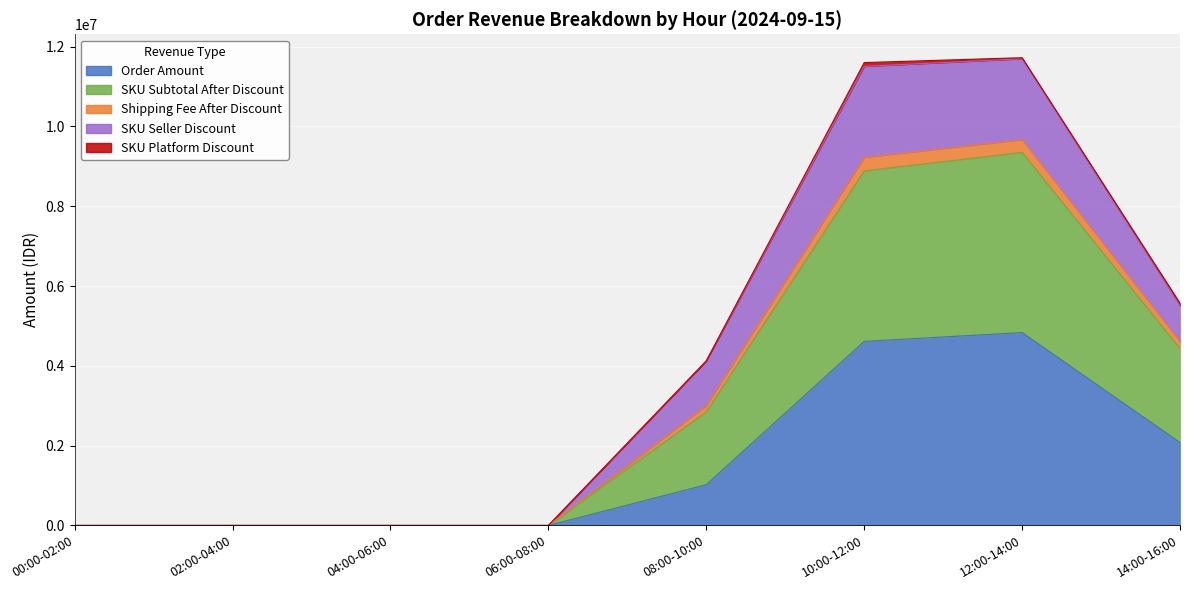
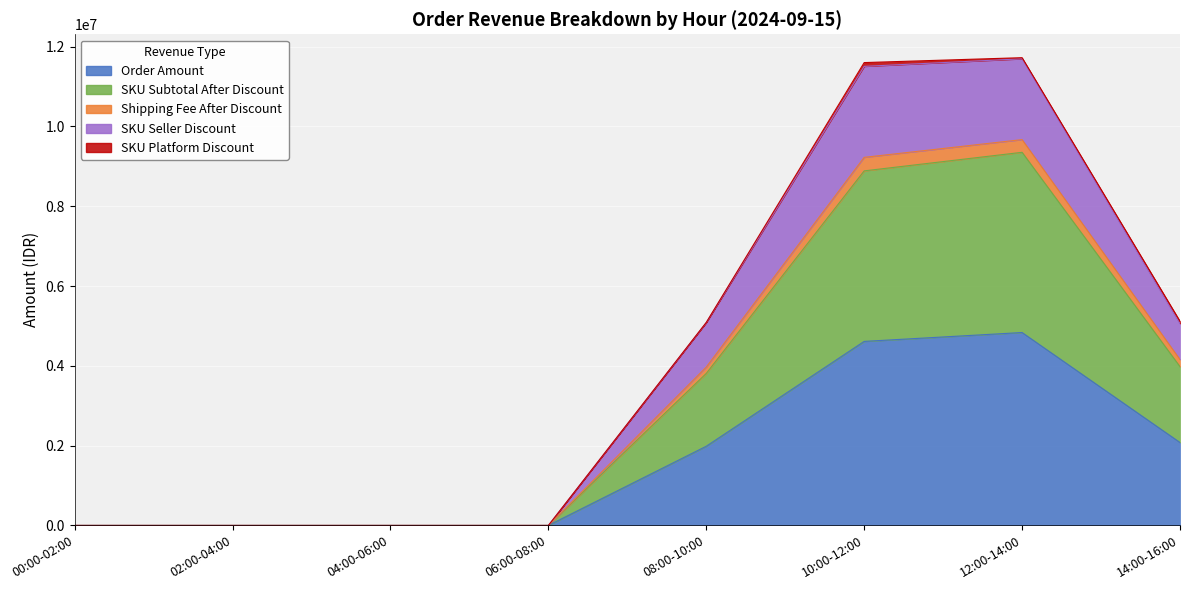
Order Amount, 08:00-10:00: 1000000 -> 2000000
SKU Subtotal After Discount, 14:00-16:00: 2400000 -> 1900000
